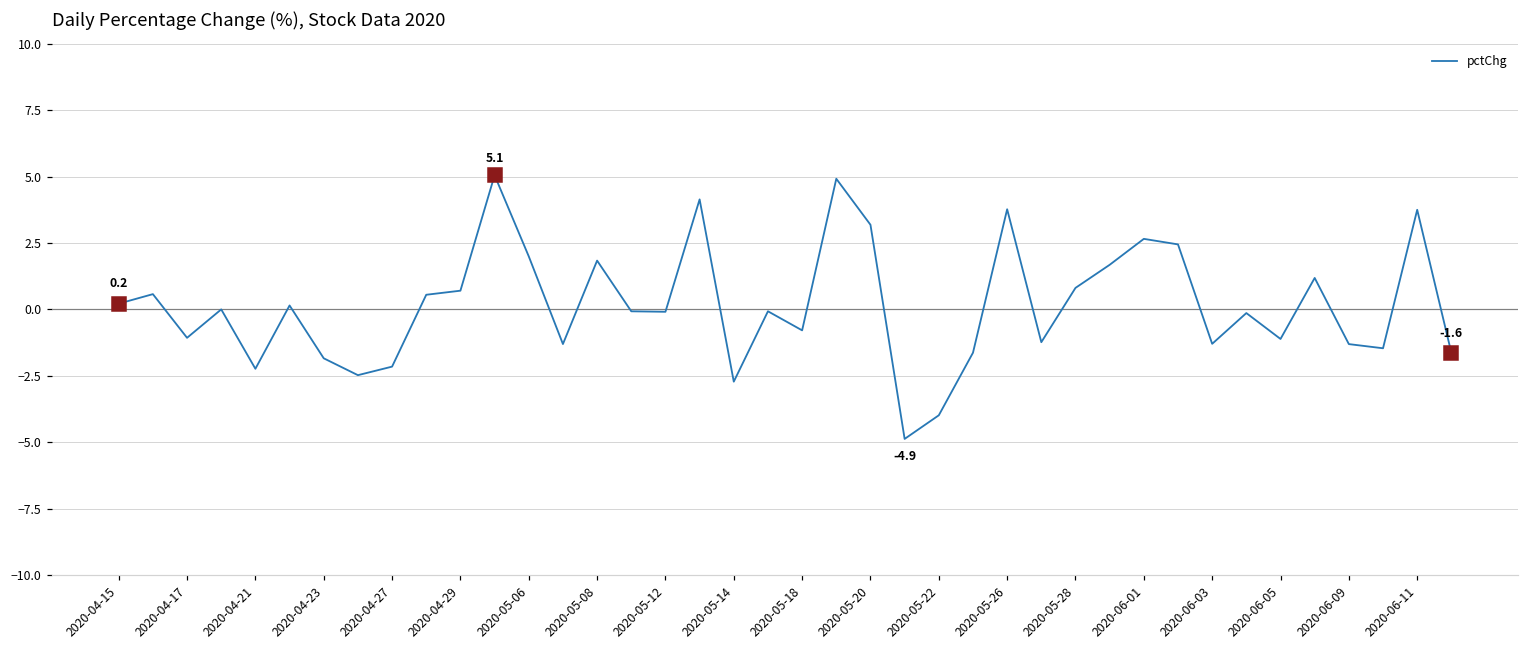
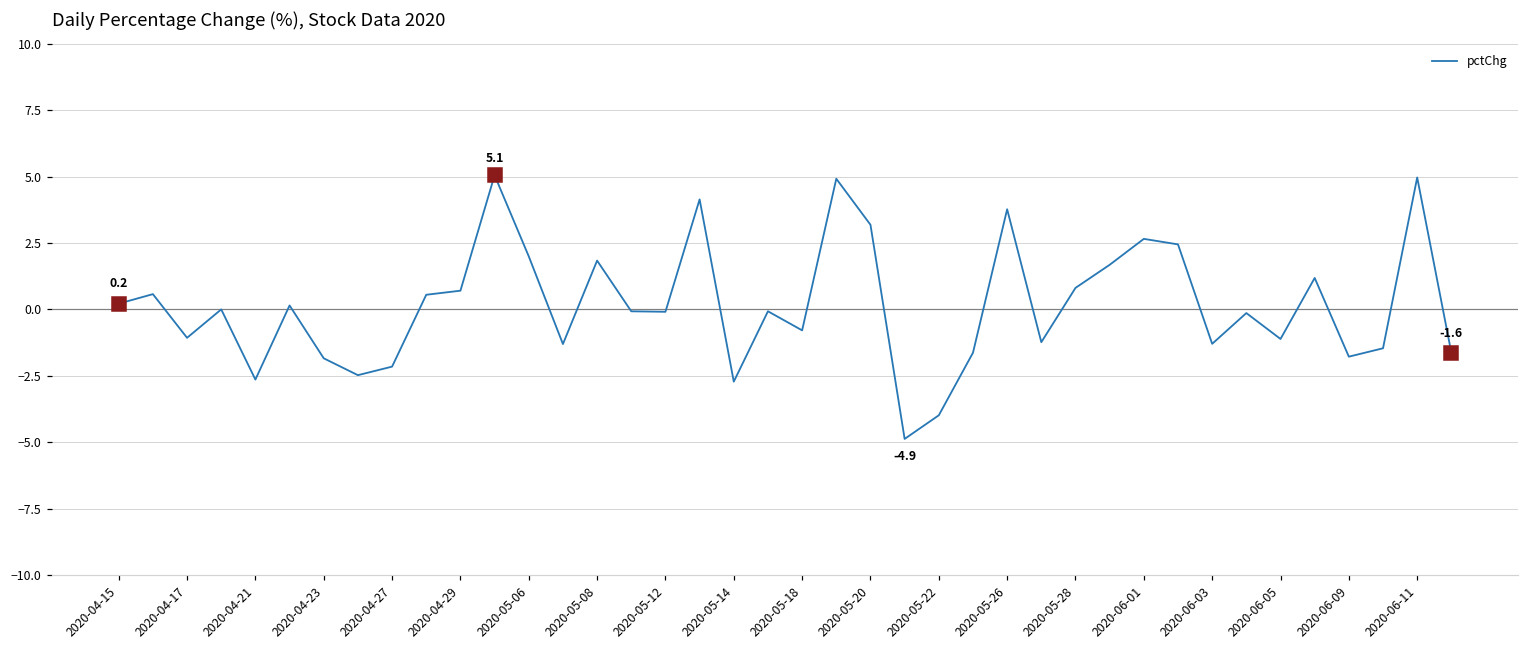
pctChg, 2020-04-21: -2.2 -> -2.6
pctChg, 2020-06-09: -1.3 -> -1.8
pctChg, 2020-06-11: 3.8 -> 5.0
